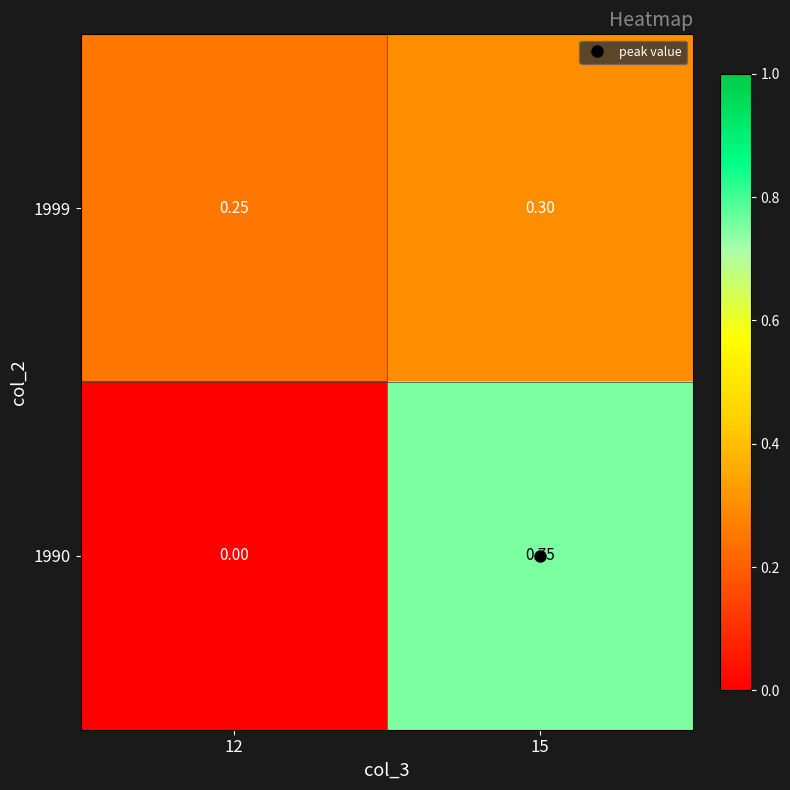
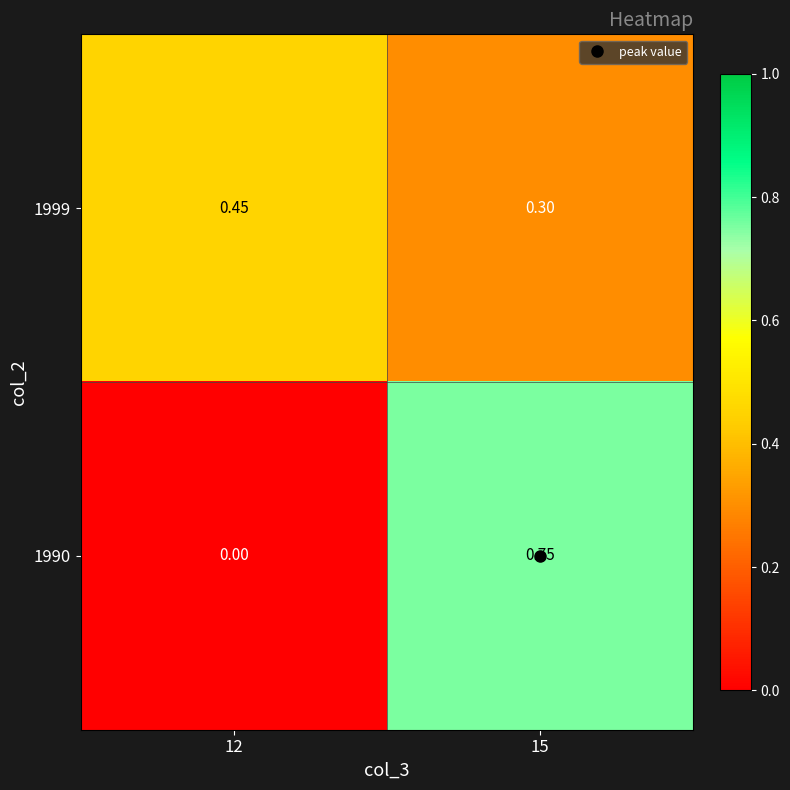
1999, 12: 0.25 -> 0.45
